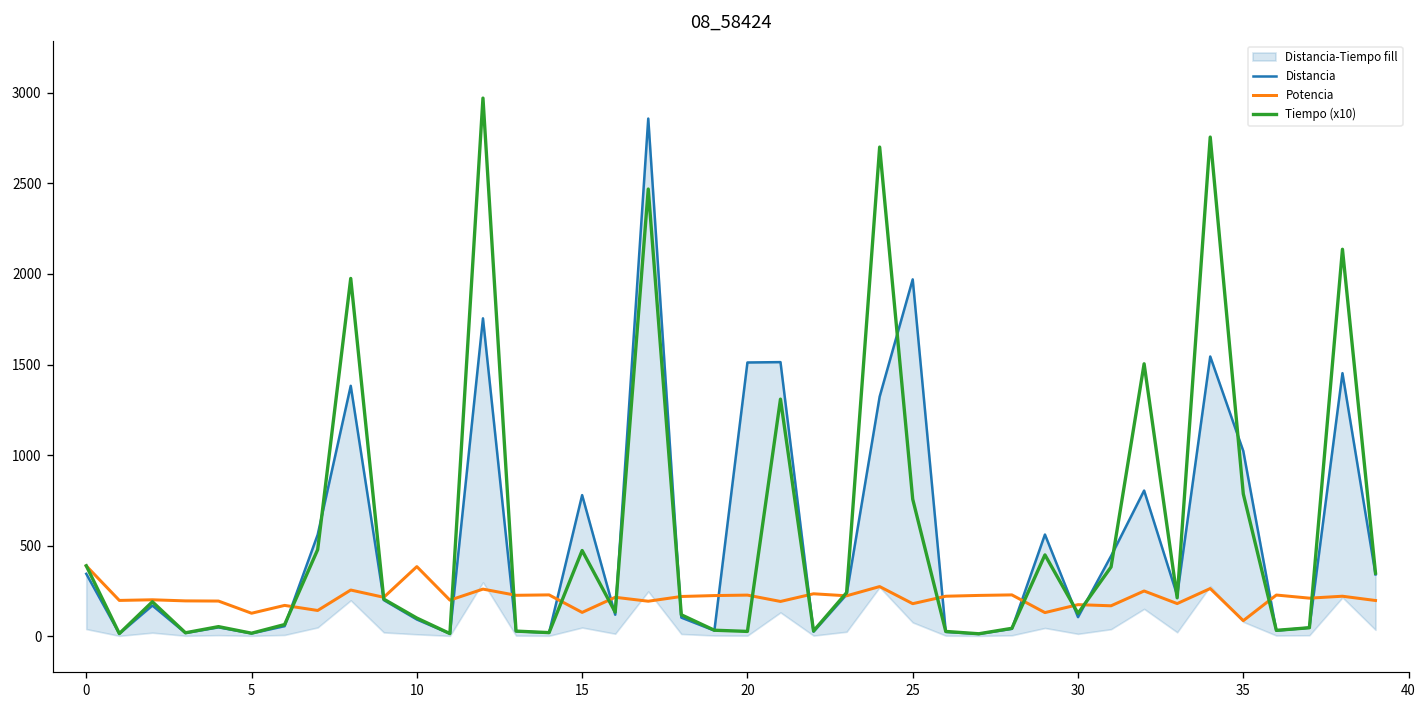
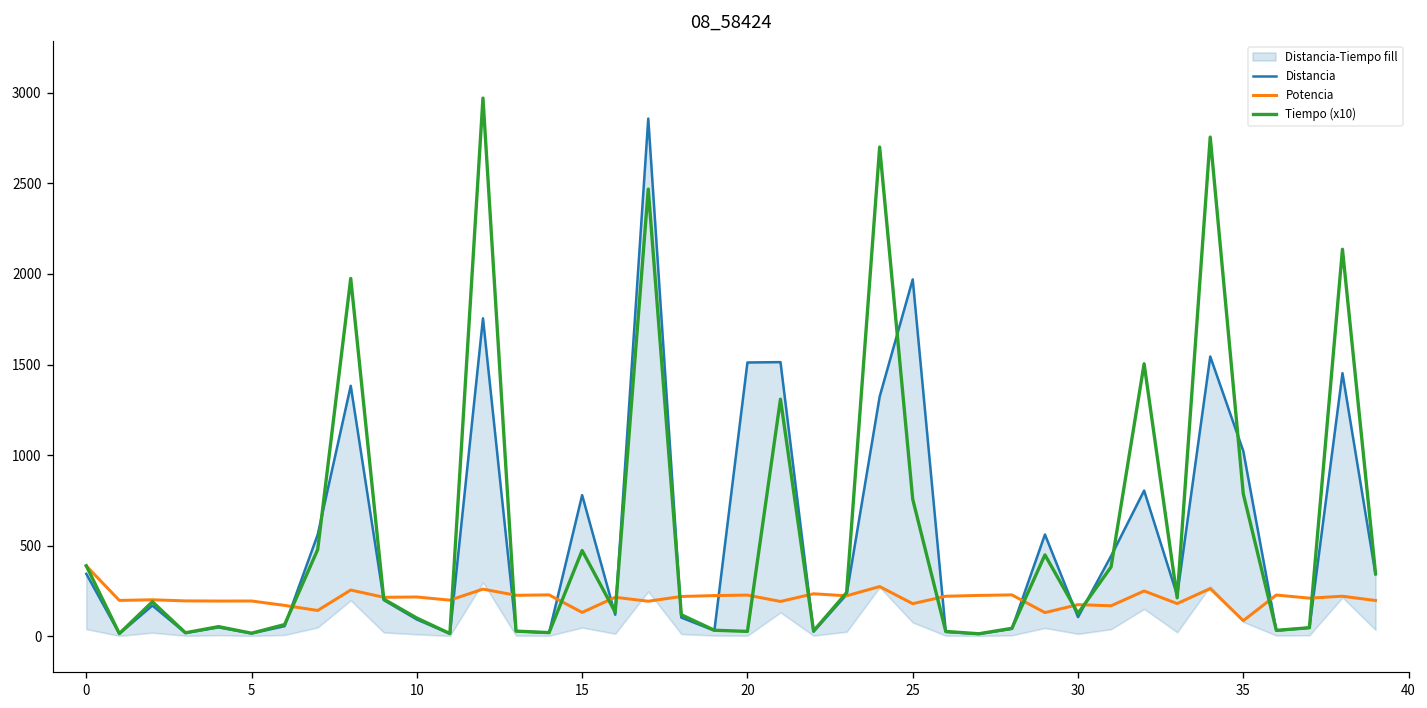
Potencia, 5: 130 -> 190
Potencia, 10: 380 -> 220
